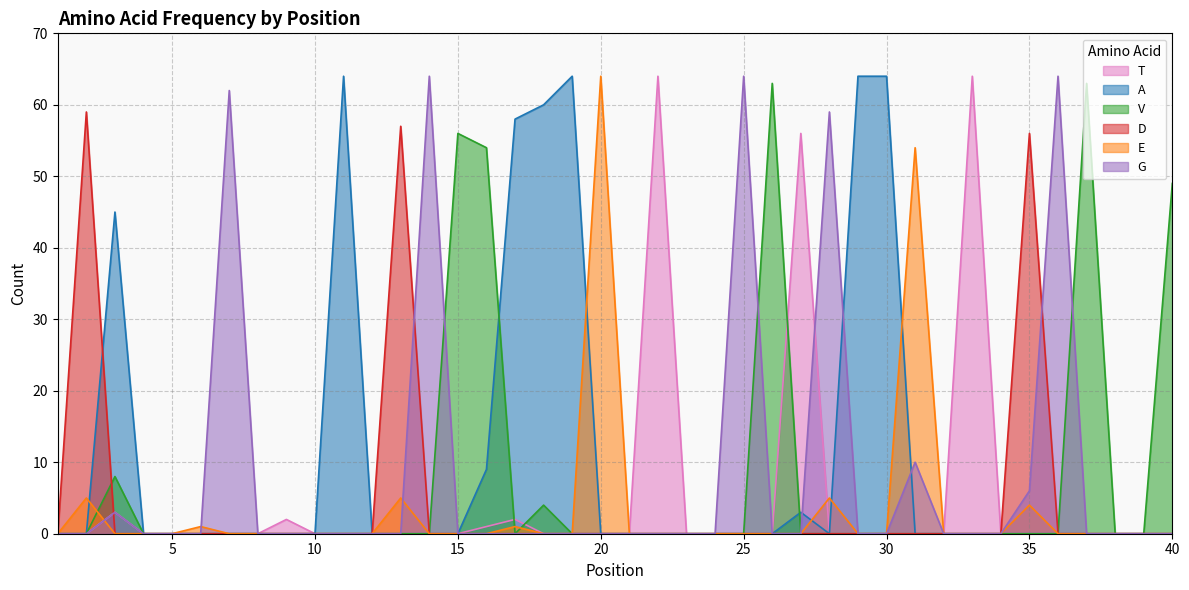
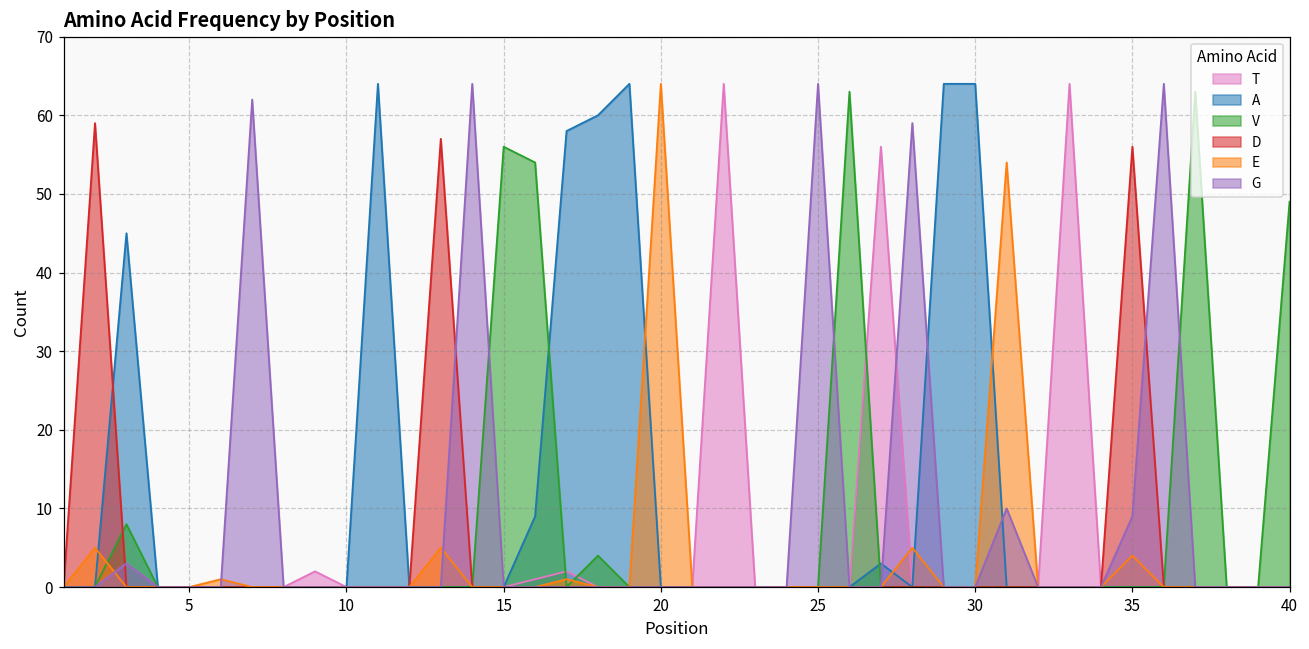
G, 35: 6 -> 9
